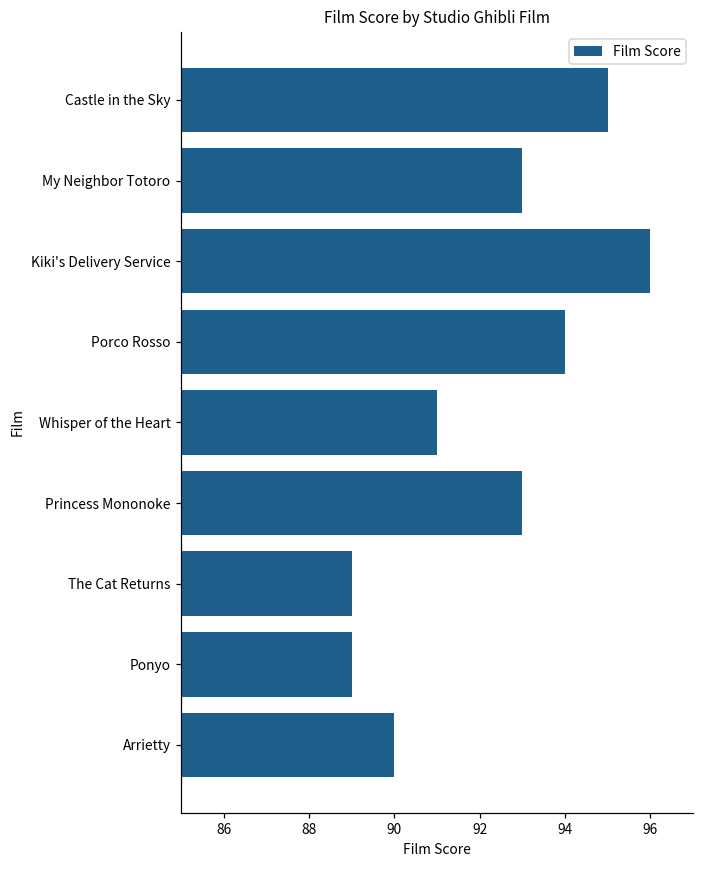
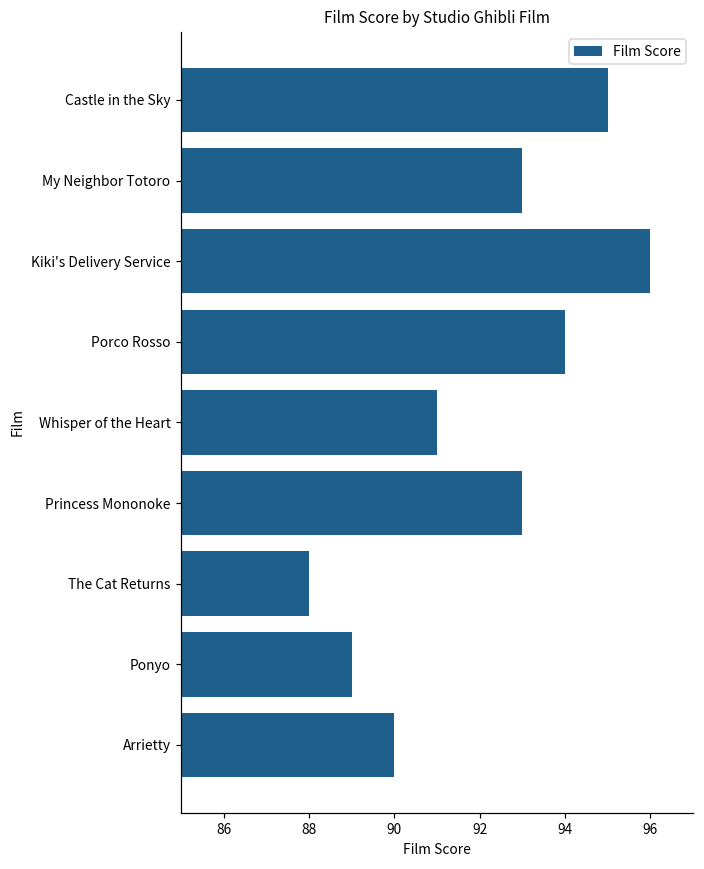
The Cat Returns: 89 -> 88
